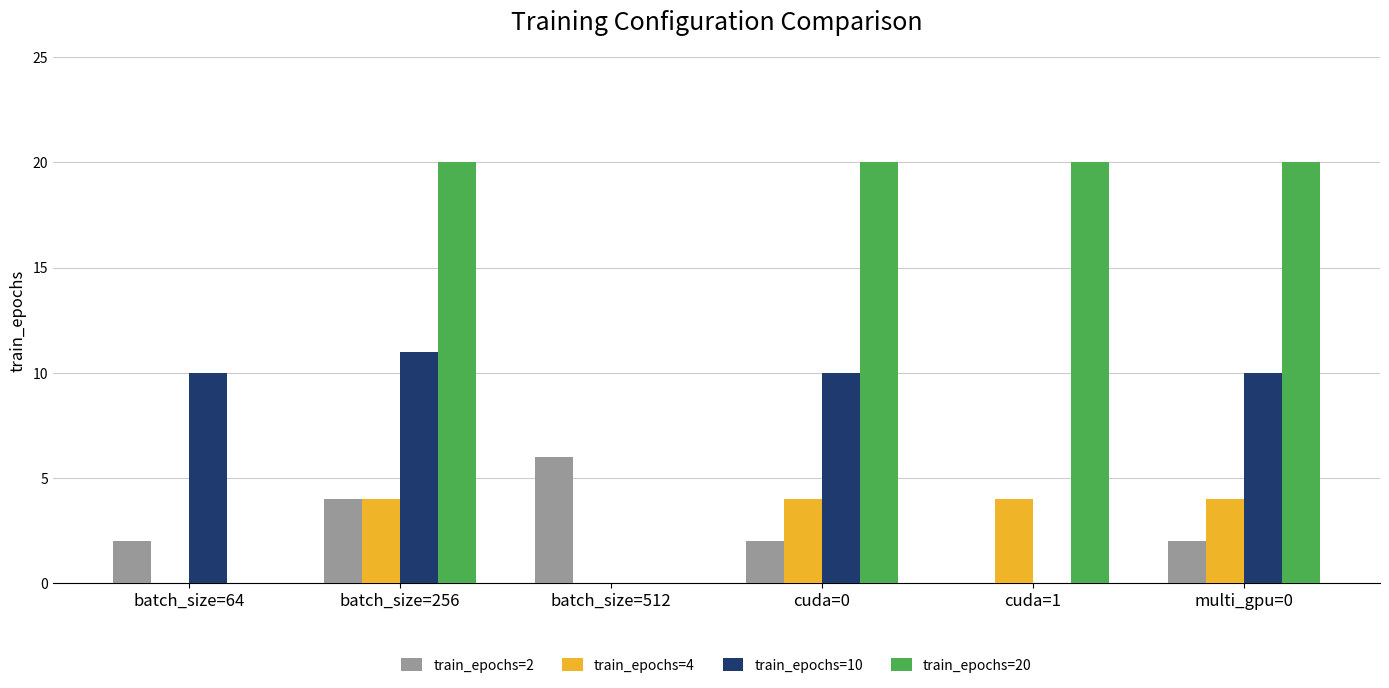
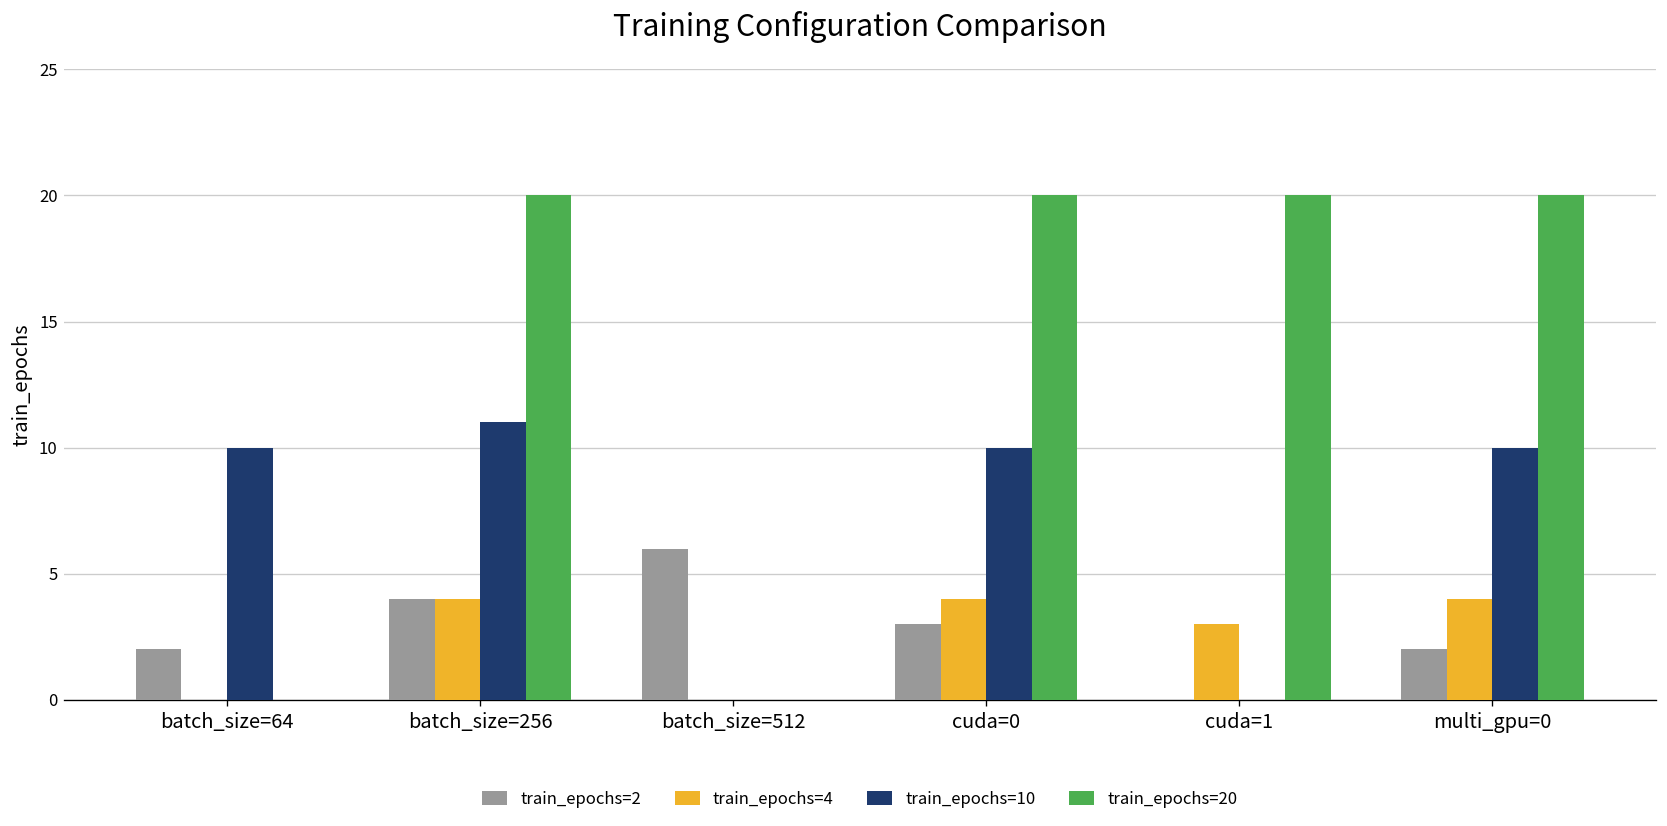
train_epochs=2, cuda=0: 2 -> 3
train_epochs=4, cuda=1: 4 -> 3
